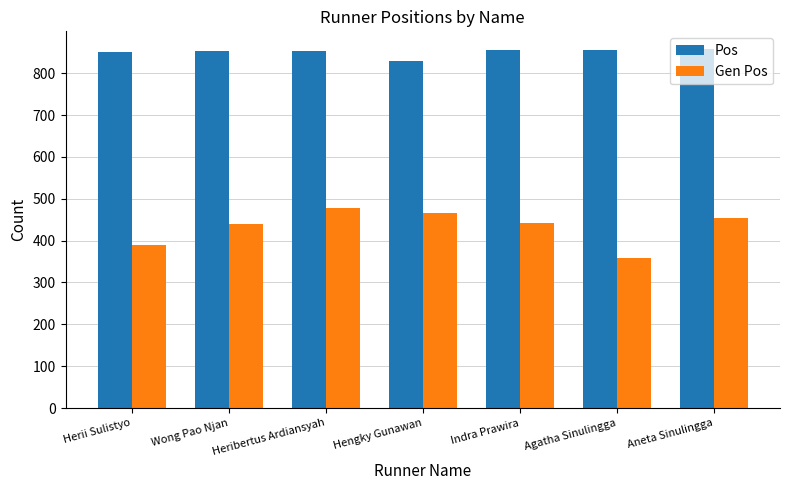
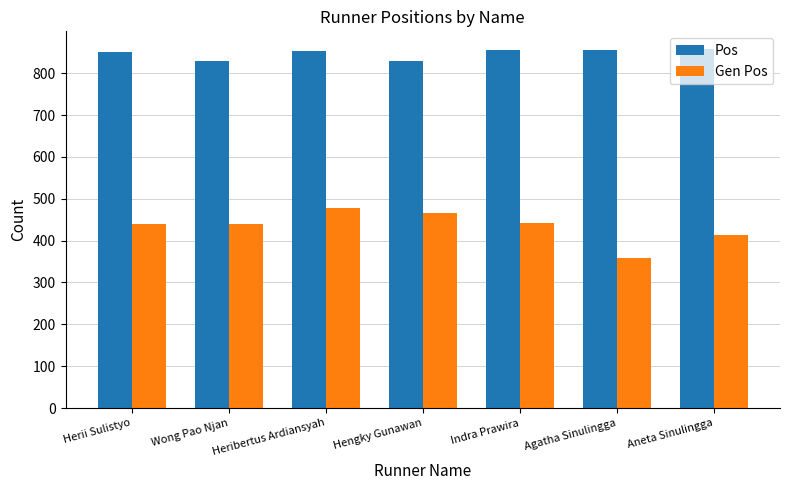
Gen Pos, Herii Sulistyo: 390 -> 440
Pos, Wong Pao Njan: 850 -> 830
Gen Pos, Aneta Sinulingga: 450 -> 410
